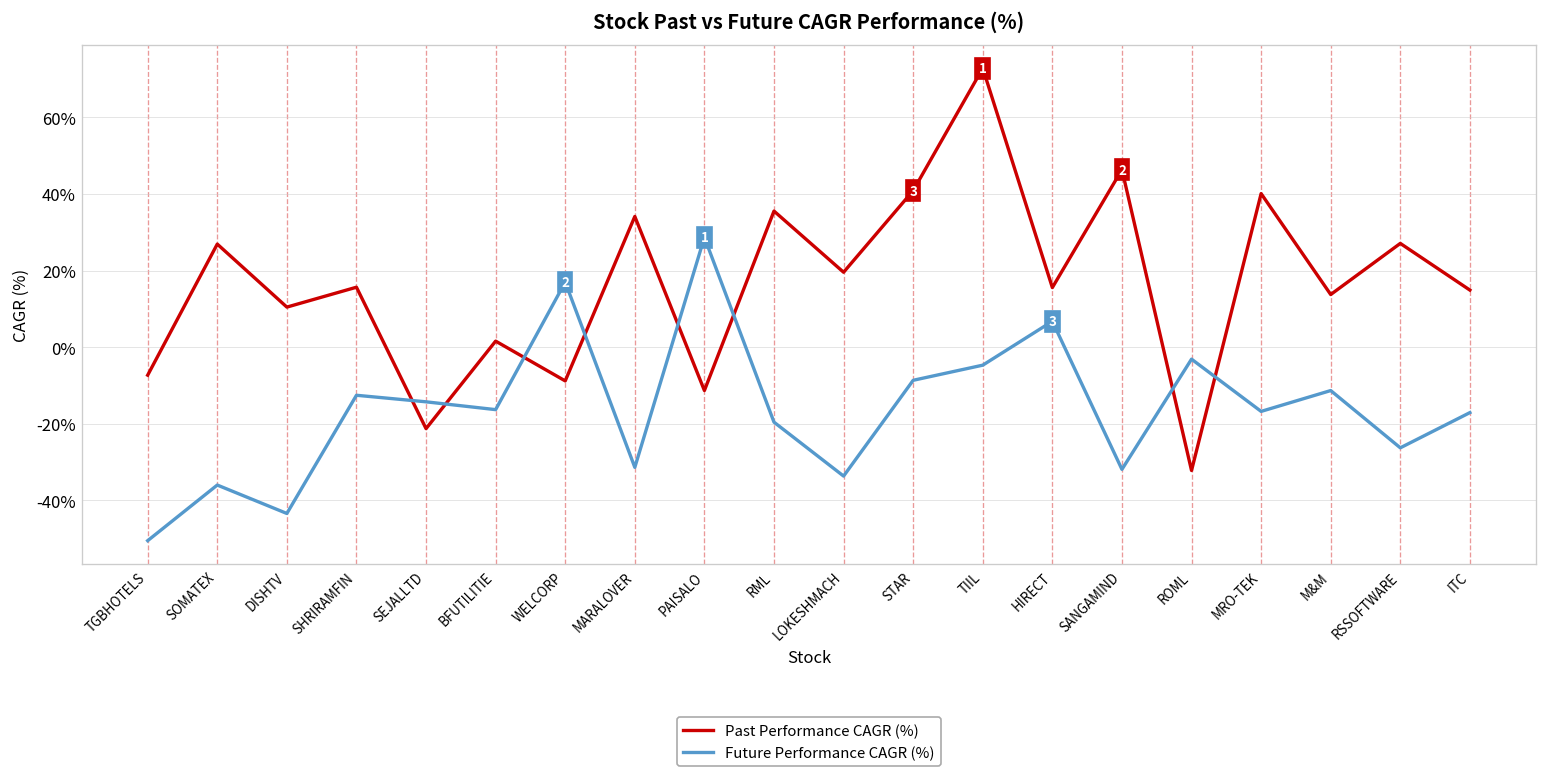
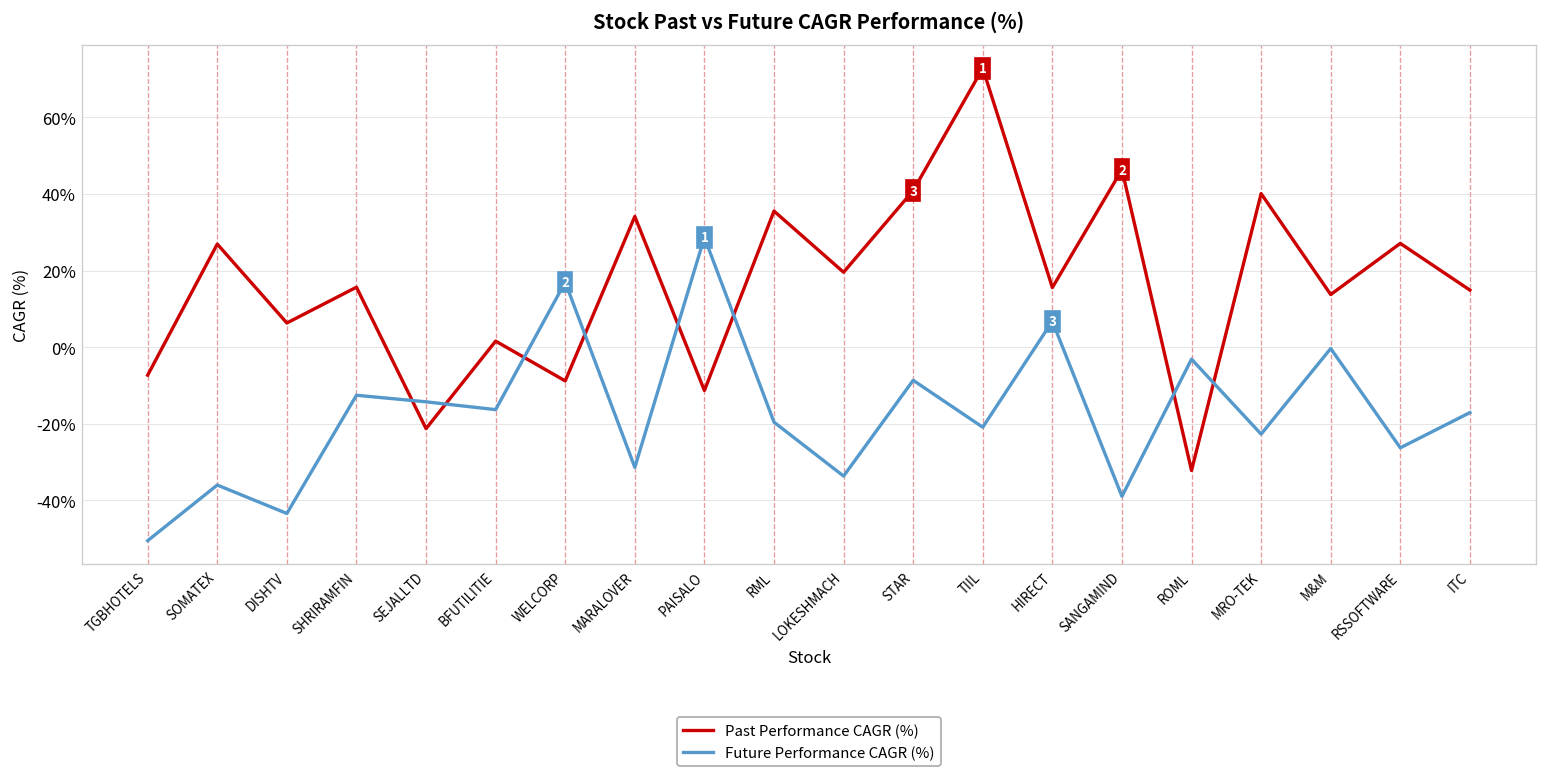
Past Performance CAGR (%), DISHTV: 10% -> 6%
Future Performance CAGR (%), TIIL: -5% -> -21%
Future Performance CAGR (%), SANGAMIND: -32% -> -39%
Future Performance CAGR (%), MRO-TEK: -17% -> -23%
Future Performance CAGR (%), M&M: -11% -> 0%
